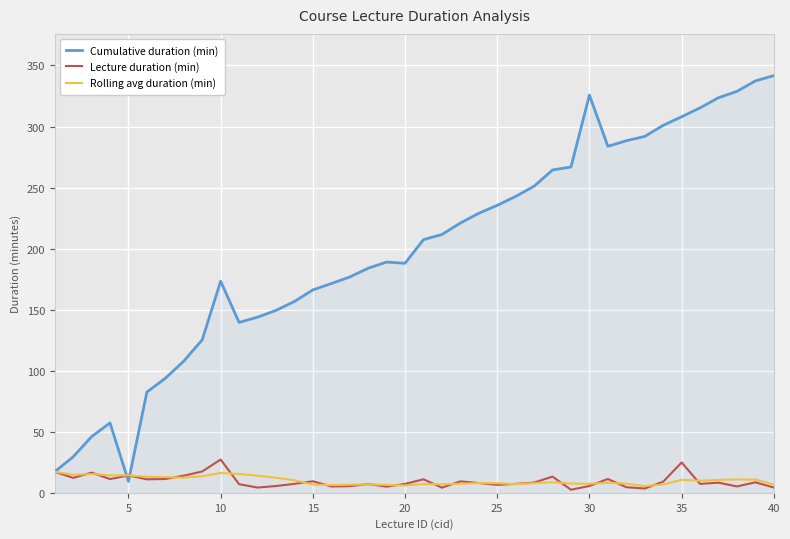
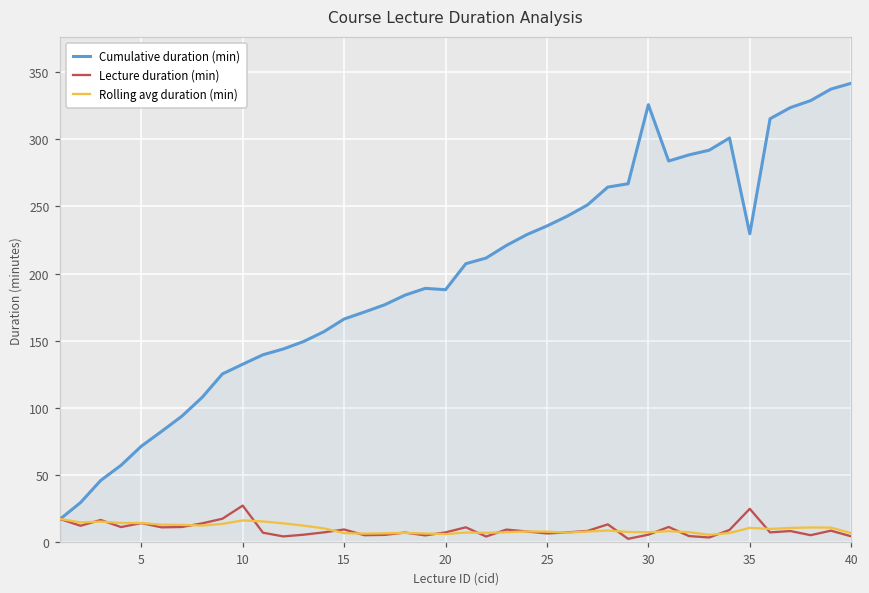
Cumulative duration (min), 5: 9 -> 71
Cumulative duration (min), 10: 173 -> 133
Cumulative duration (min), 35: 308 -> 230
